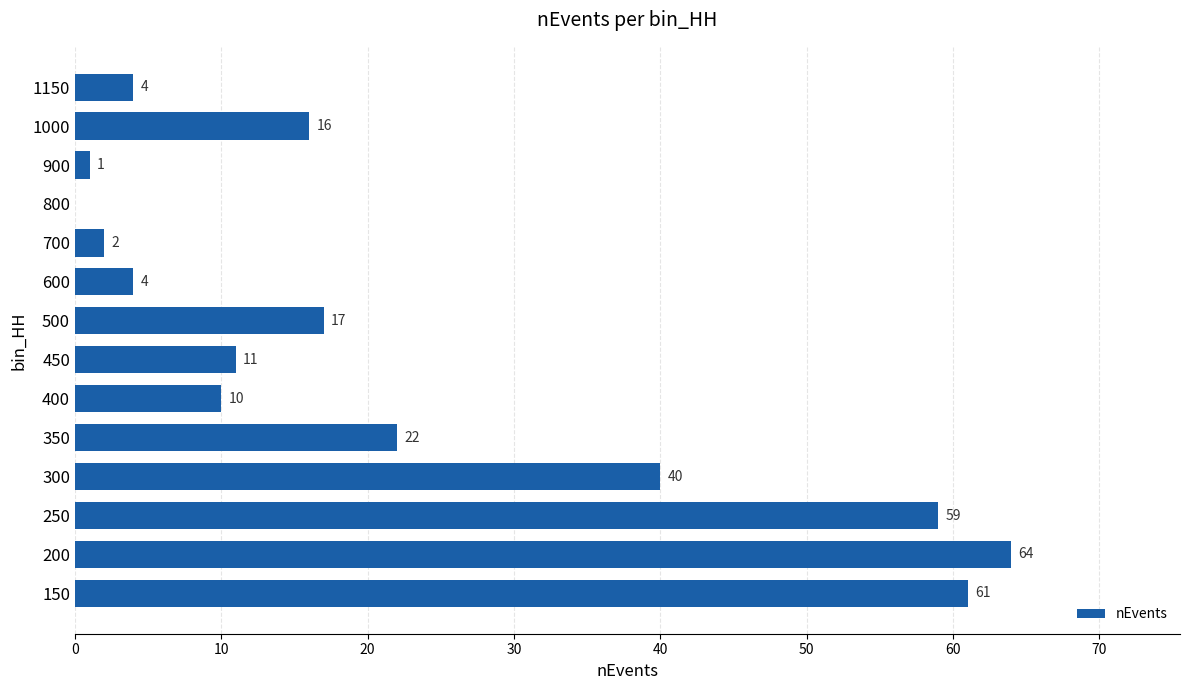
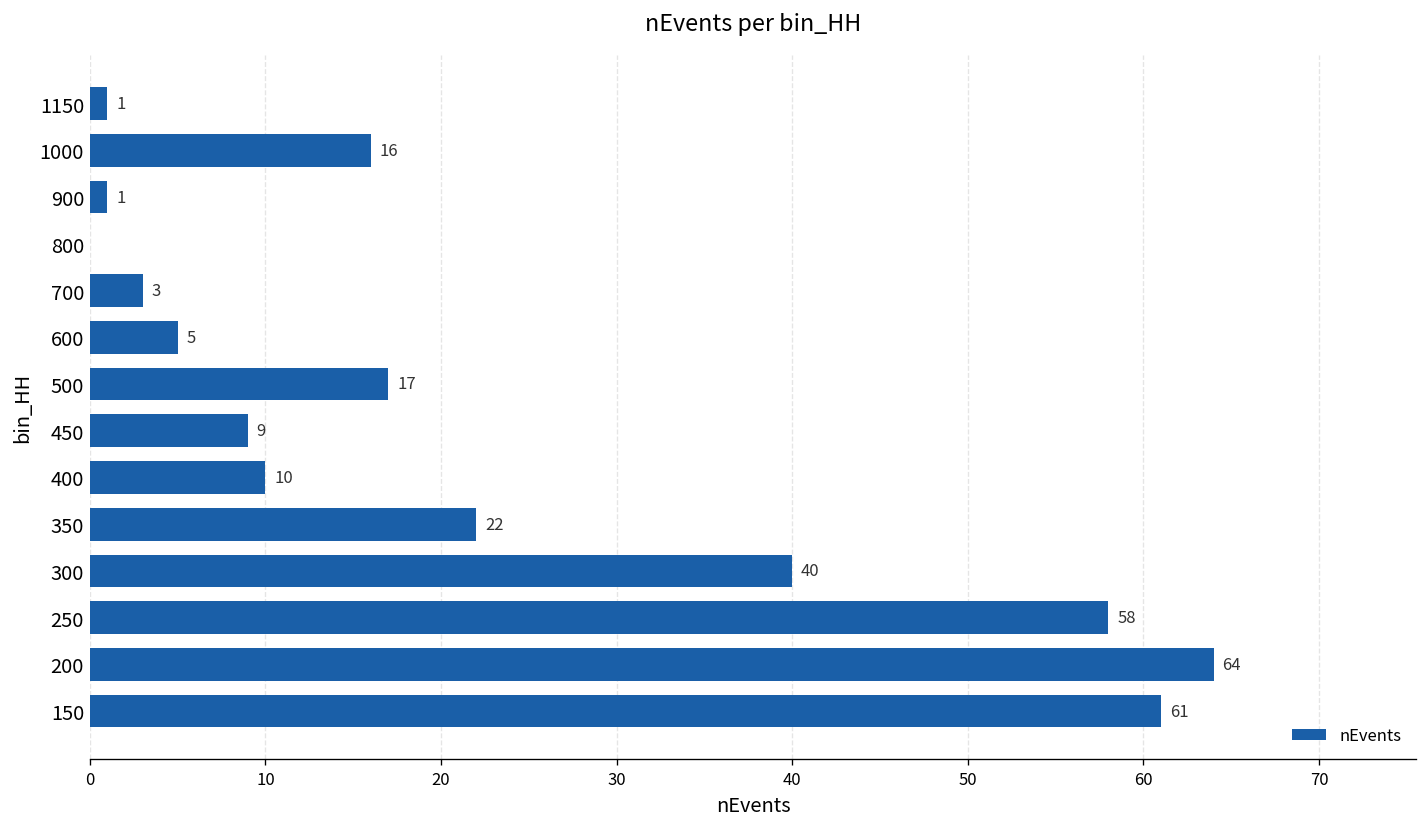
1150: 4 -> 1
700: 2 -> 3
600: 4 -> 5
450: 11 -> 9
250: 59 -> 58
